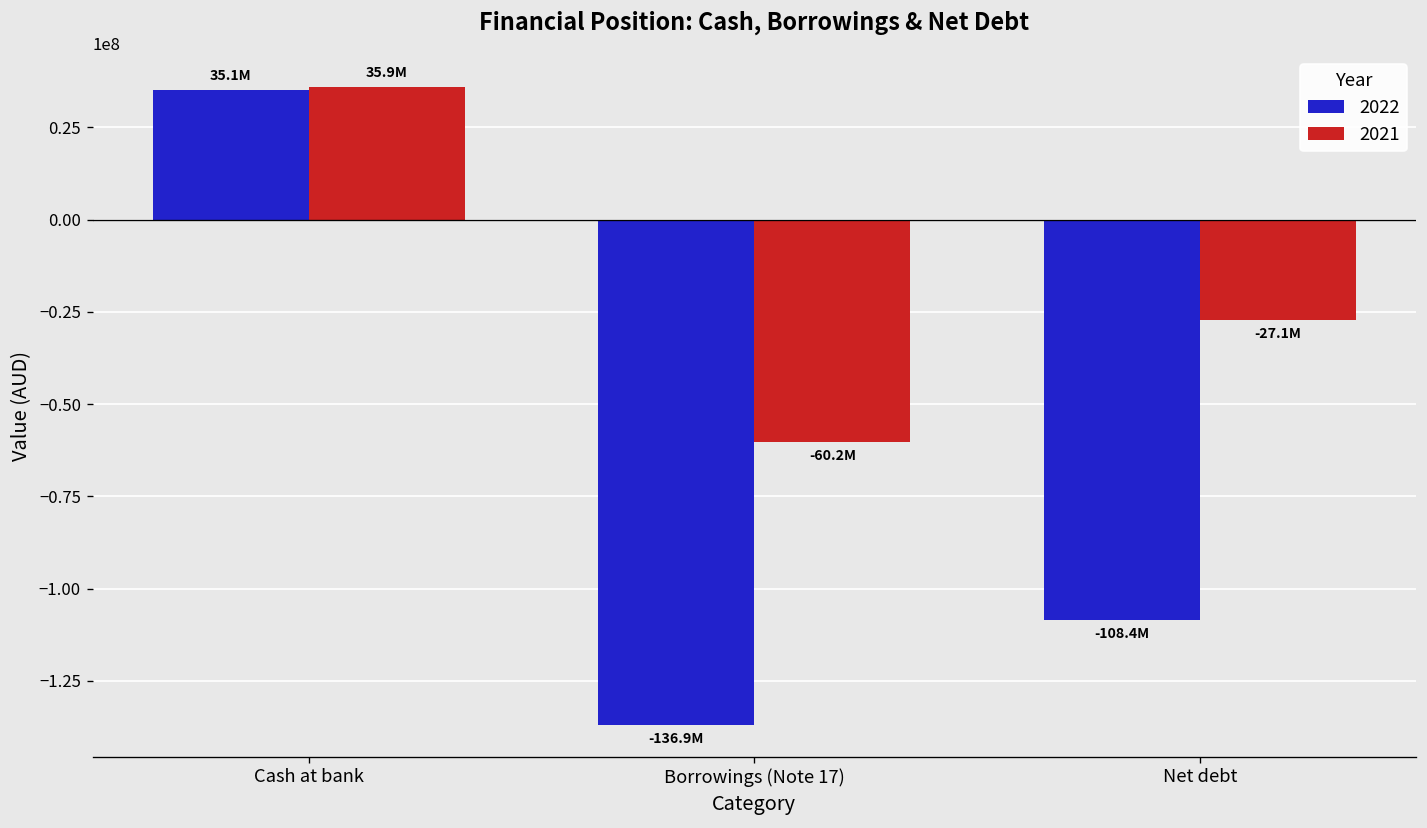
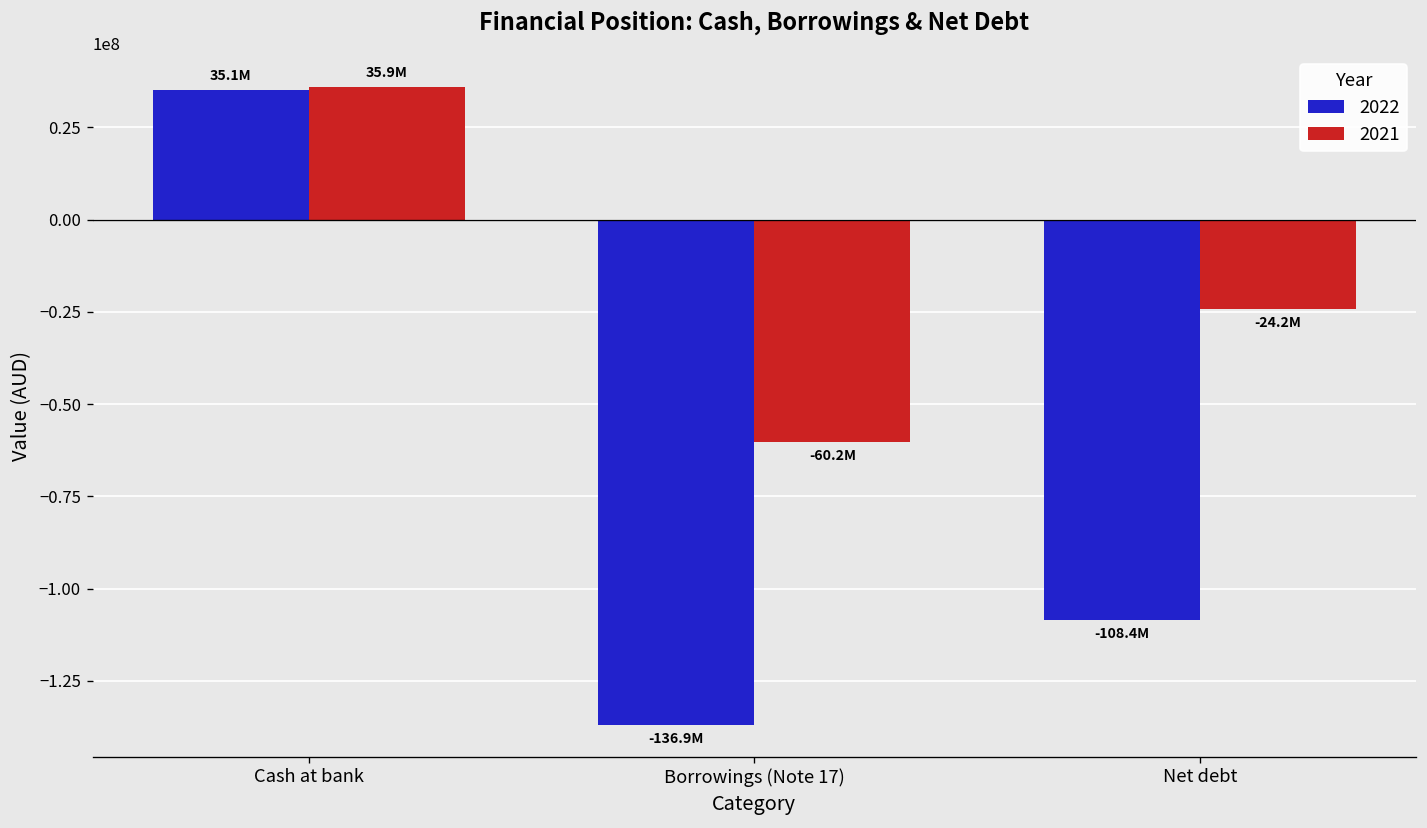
2021, Net debt: -27.1M -> -24.2M
